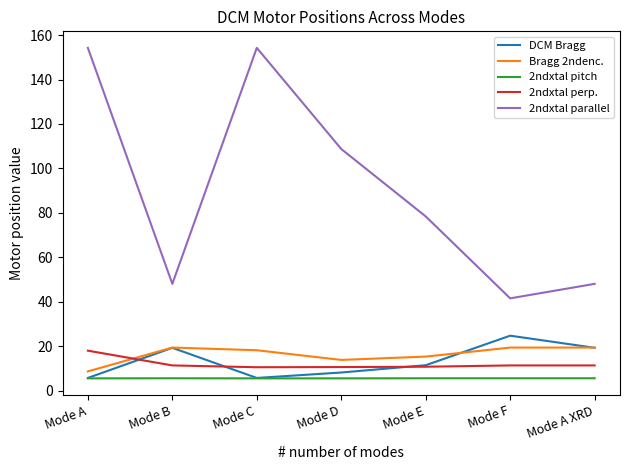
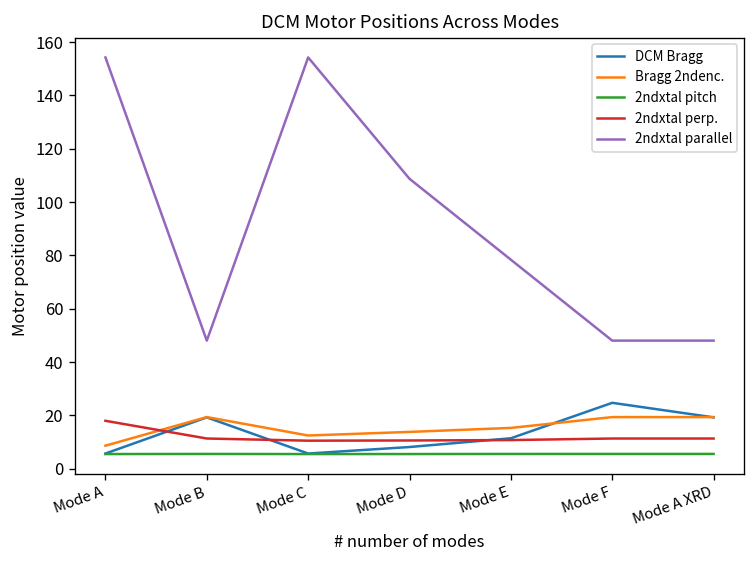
Bragg 2ndenc., Mode C: 18 -> 12
2ndxtal parallel, Mode F: 42 -> 48
